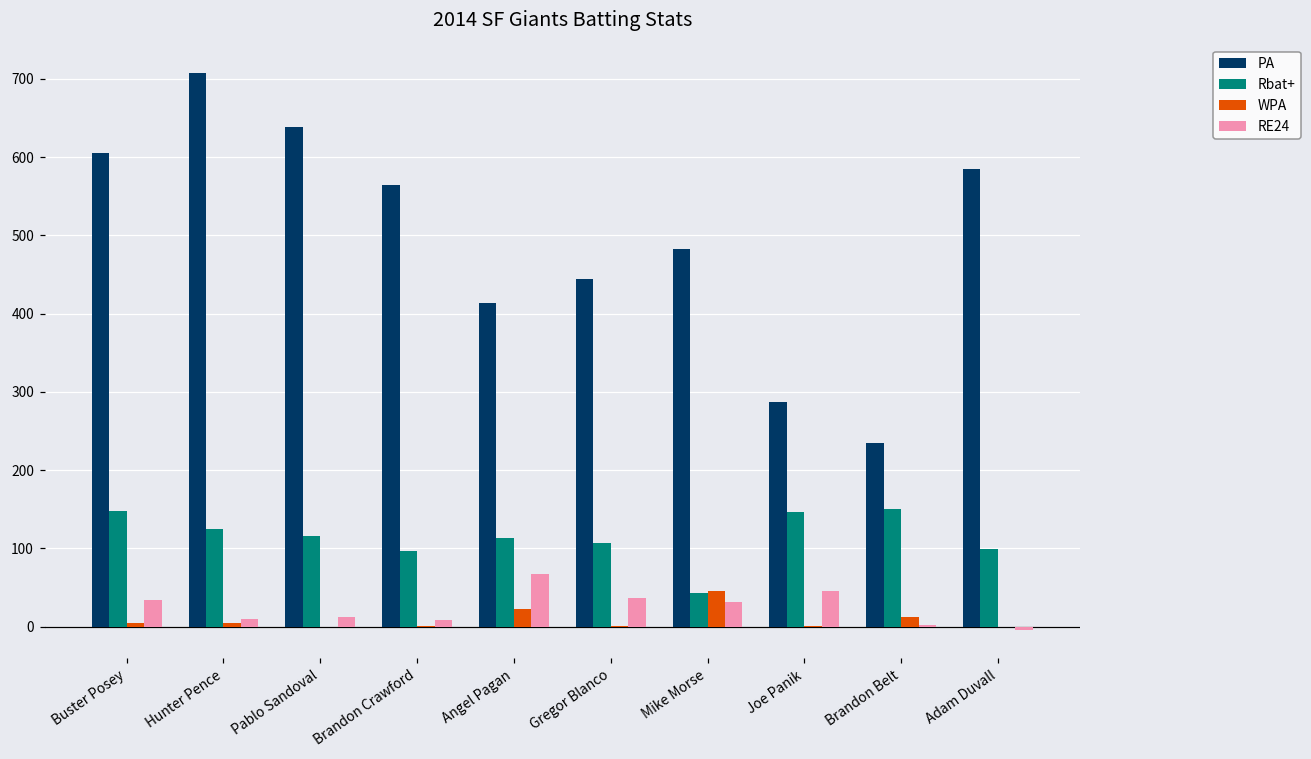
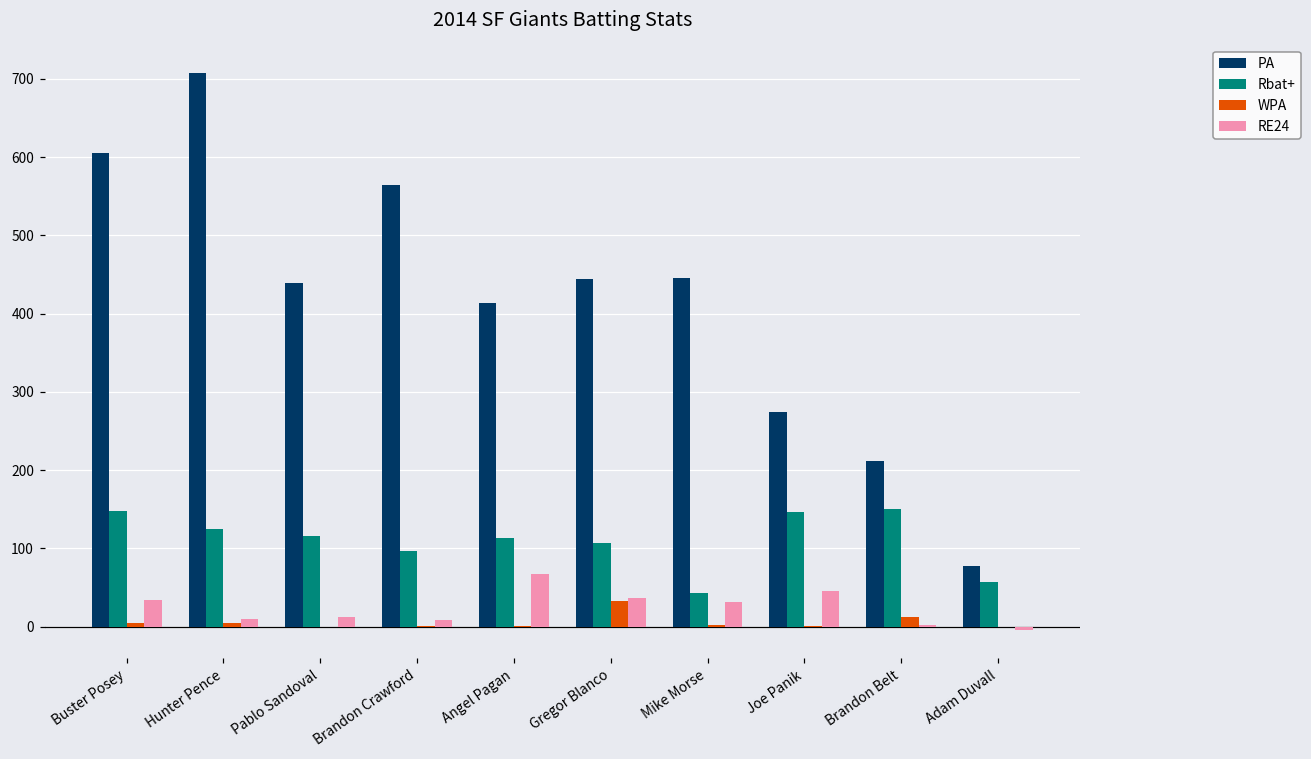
PA, Pablo Sandoval: 640 -> 440
WPA, Angel Pagan: 20 -> 0
WPA, Gregor Blanco: 0 -> 30
PA, Mike Morse: 480 -> 450
WPA, Mike Morse: 40 -> 0
PA, Joe Panik: 290 -> 270
PA, Brandon Belt: 240 -> 210
PA, Adam Duvall: 590 -> 80
Rbat+, Adam Duvall: 100 -> 60
